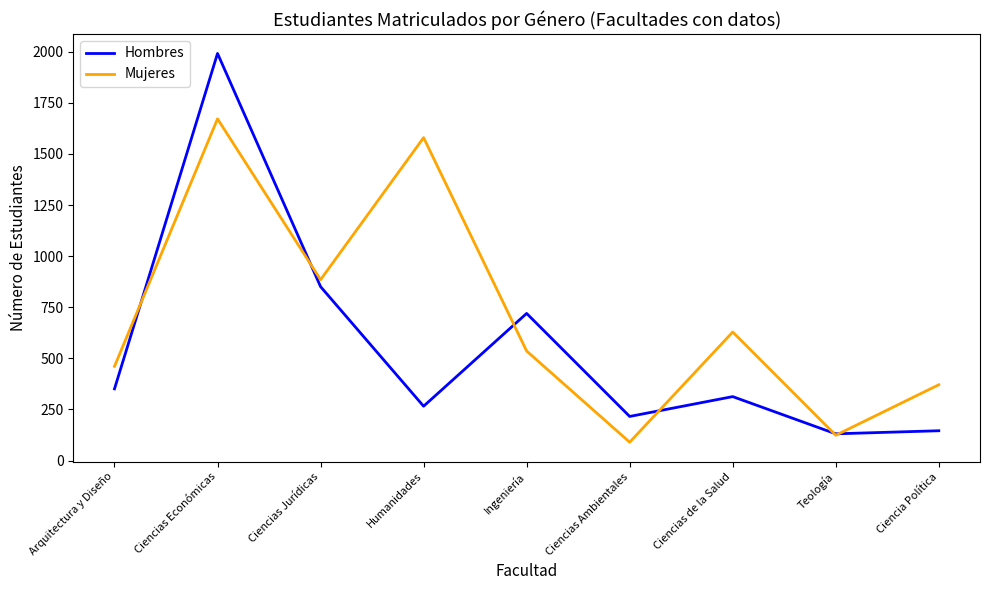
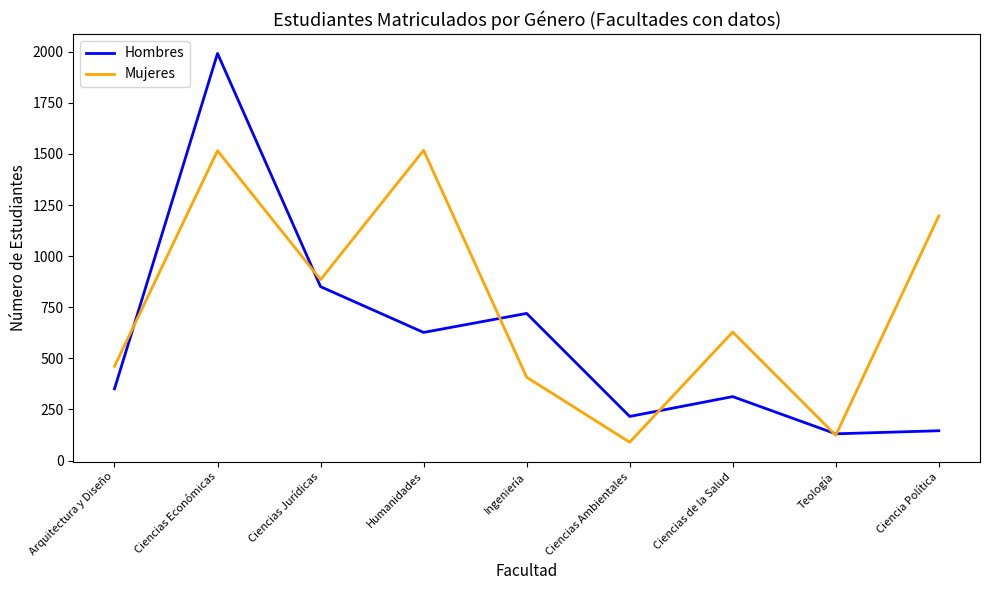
Mujeres, Ciencias Económicas: 1670 -> 1520
Hombres, Humanidades: 270 -> 630
Mujeres, Humanidades: 1580 -> 1520
Mujeres, Ingeniería: 540 -> 410
Mujeres, Ciencia Política: 370 -> 1200
